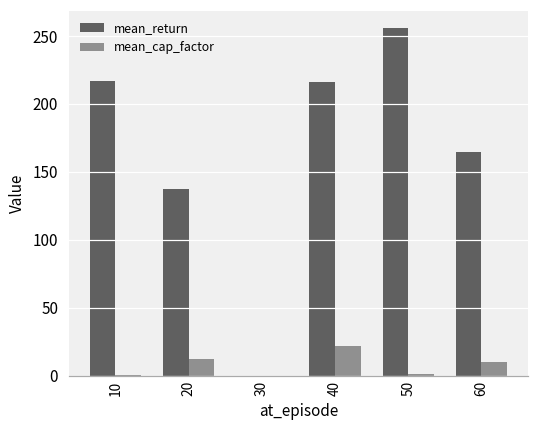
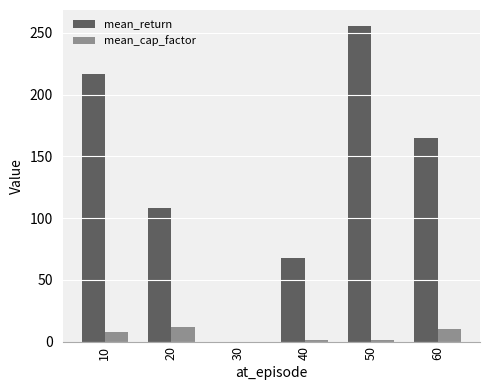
mean_cap_factor, 10: 0 -> 8
mean_return, 20: 138 -> 108
mean_return, 40: 216 -> 68
mean_cap_factor, 40: 22 -> 1
